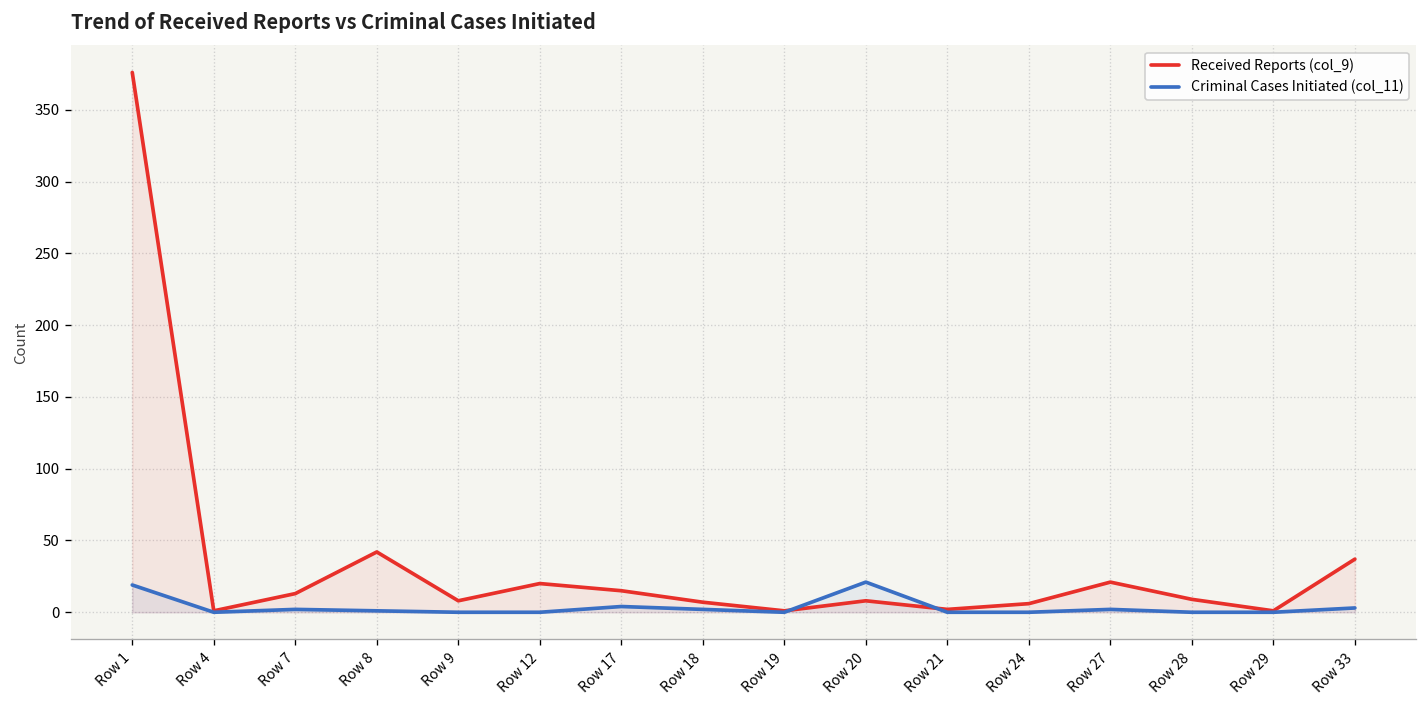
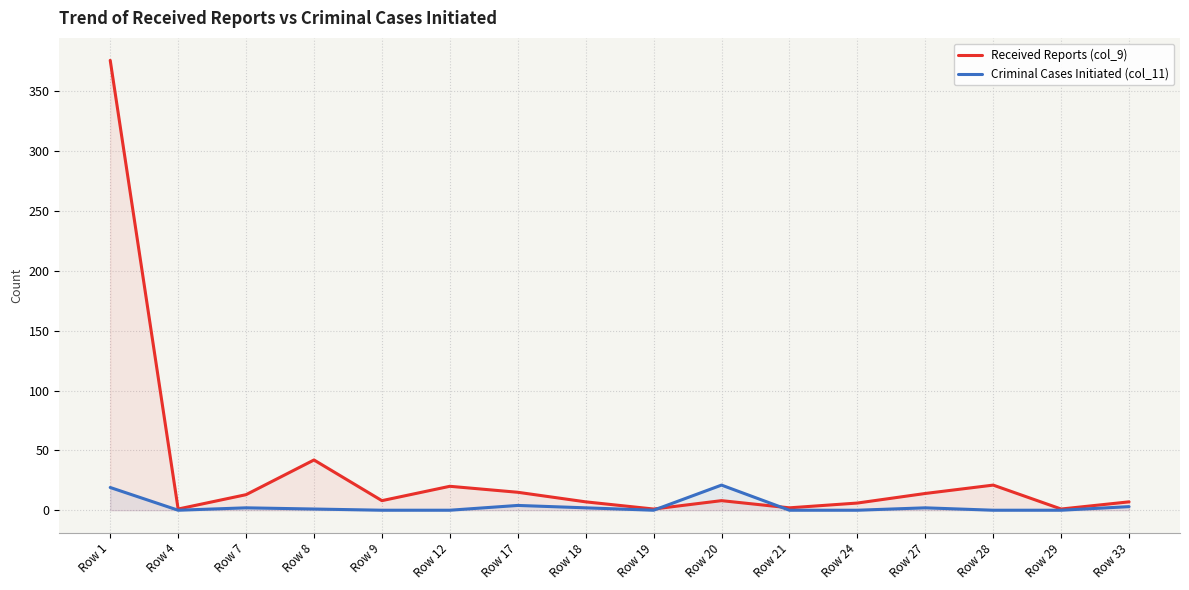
Received Reports (col_9), Row 27: 21 -> 14
Received Reports (col_9), Row 28: 9 -> 21
Received Reports (col_9), Row 33: 37 -> 7
